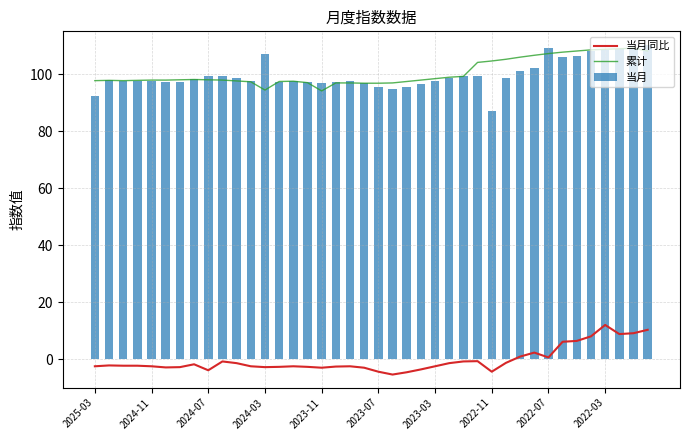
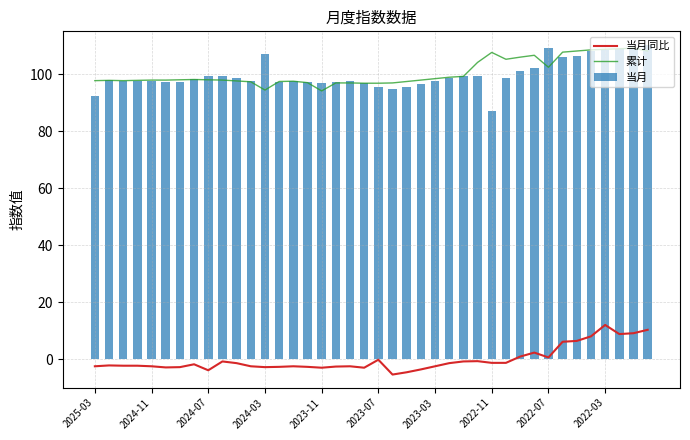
当月同比, 2023-07: -4 -> 0
当月同比, 2022-11: -4 -> -1
累计, 2022-11: 105 -> 108
累计, 2022-07: 107 -> 102
